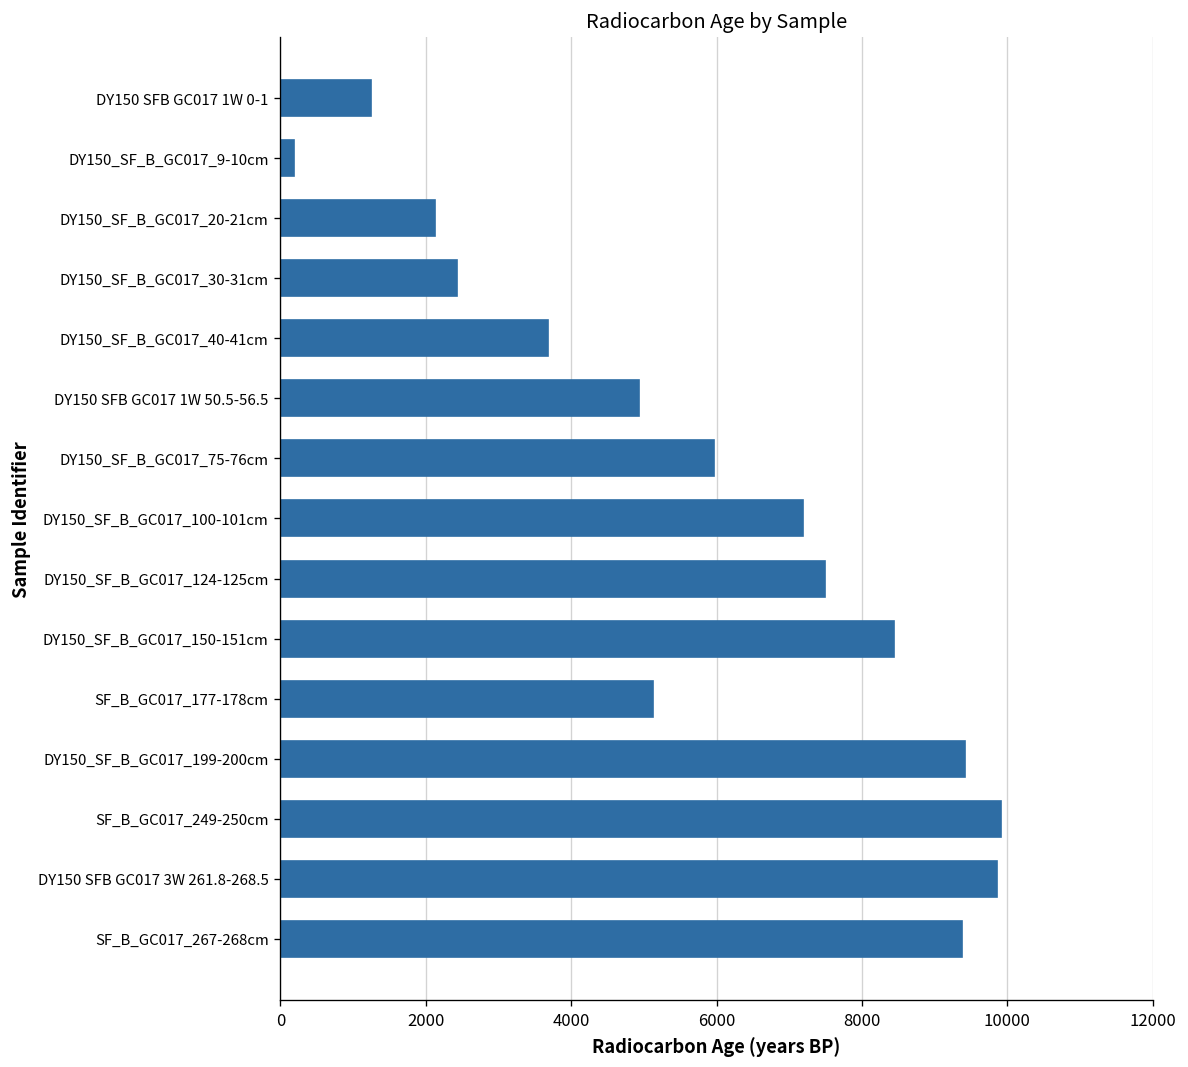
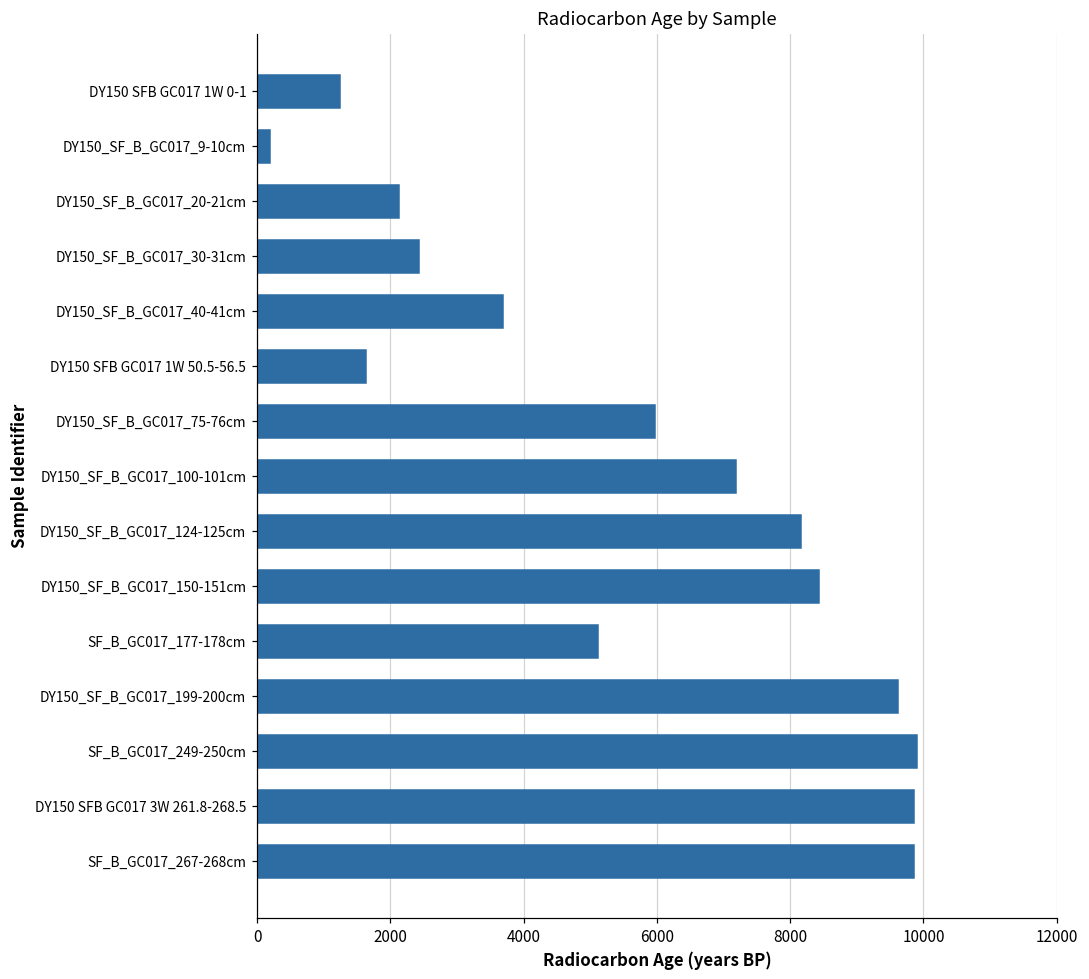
DY150 SFB GC017 1W 50.5-56.5: 4900 -> 1600
DY150_SF_B_GC017_124-125cm: 7500 -> 8200
DY150_SF_B_GC017_199-200cm: 9400 -> 9600
SF_B_GC017_267-268cm: 9400 -> 9900
